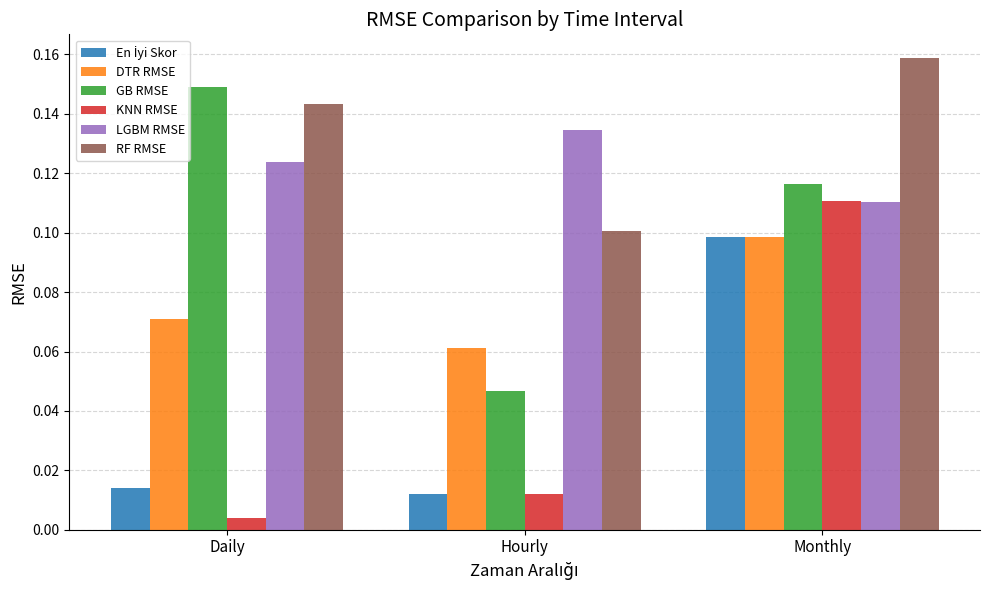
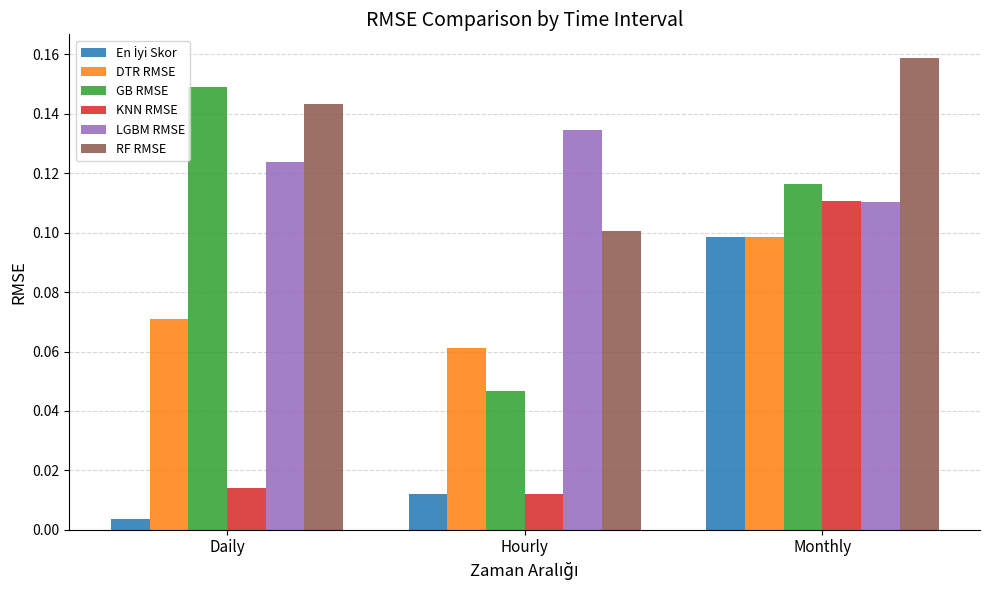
En İyi Skor, Daily: 0.014 -> 0.004
KNN RMSE, Daily: 0.004 -> 0.014
